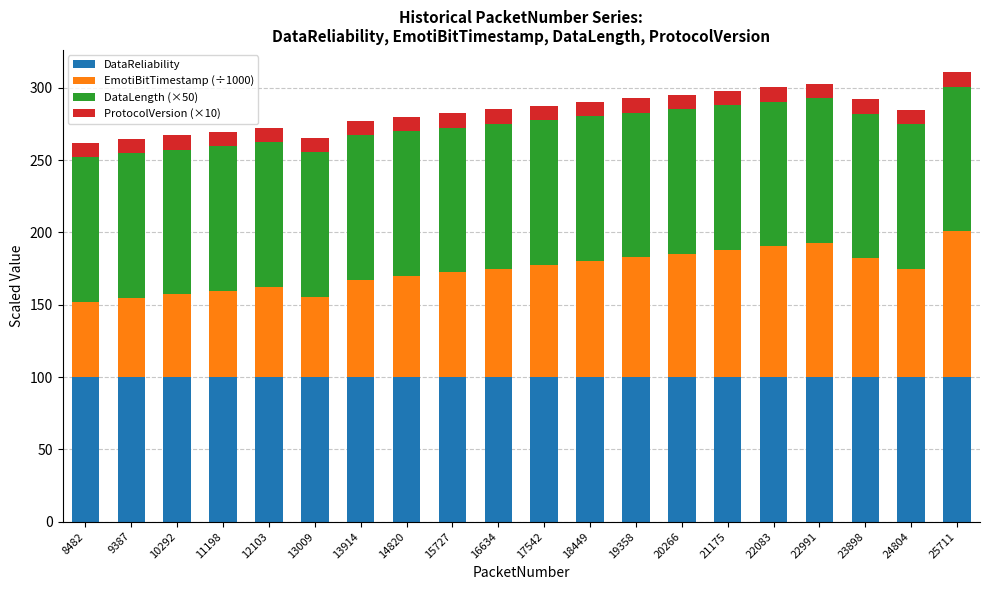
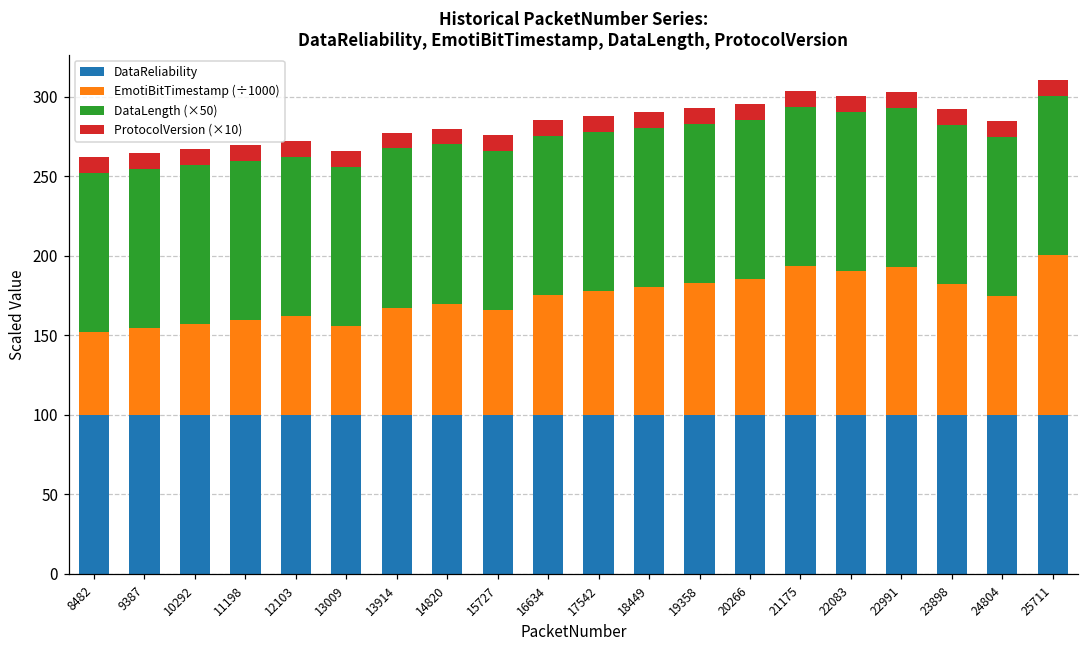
EmotiBitTimestamp (÷1000), 15727: 72 -> 66
EmotiBitTimestamp (÷1000), 21175: 88 -> 93
